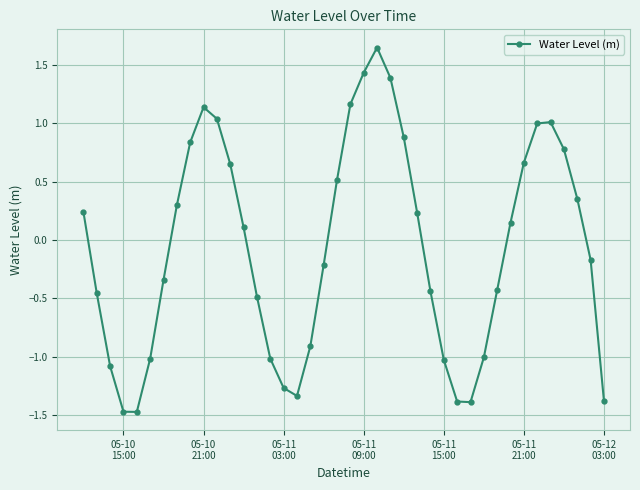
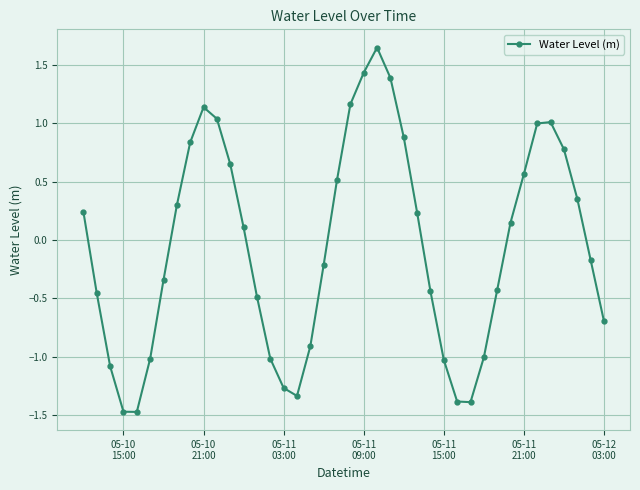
05-11 21:00: 0.66 -> 0.56
05-12 03:00: -1.38 -> -0.70
